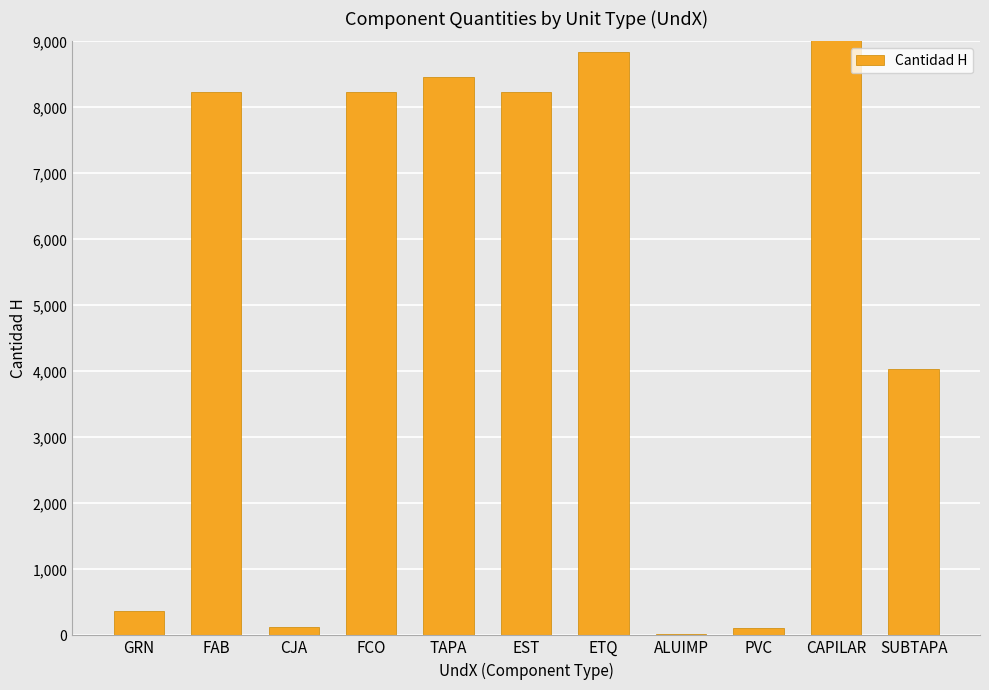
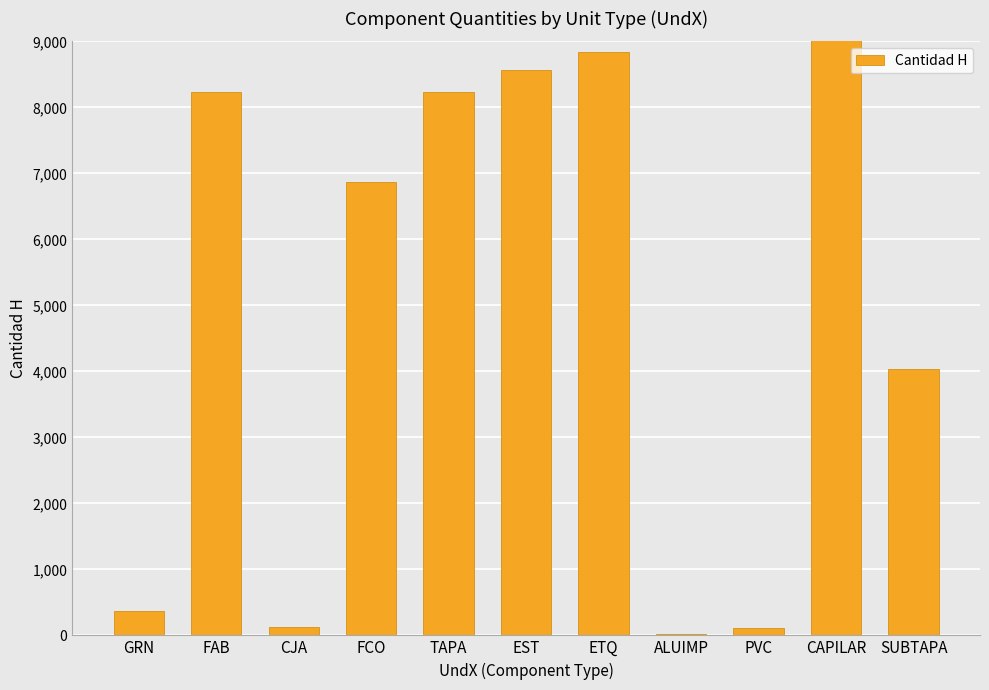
FCO: 8,200 -> 6,900
TAPA: 8,500 -> 8,200
EST: 8,200 -> 8,600
